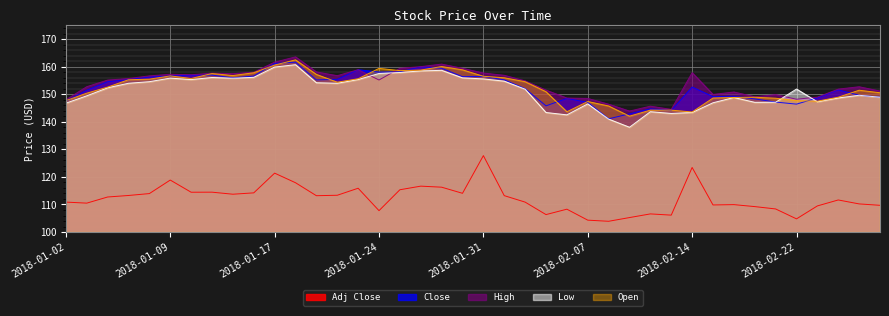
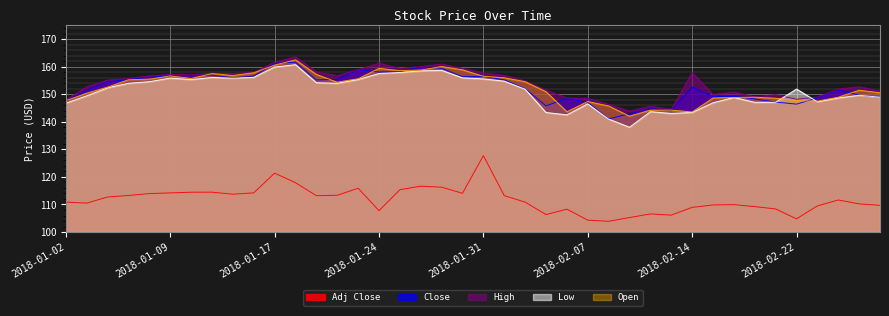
Adj Close, 2018-01-09: 119 -> 114
High, 2018-01-24: 155 -> 161
Adj Close, 2018-02-14: 123 -> 109
